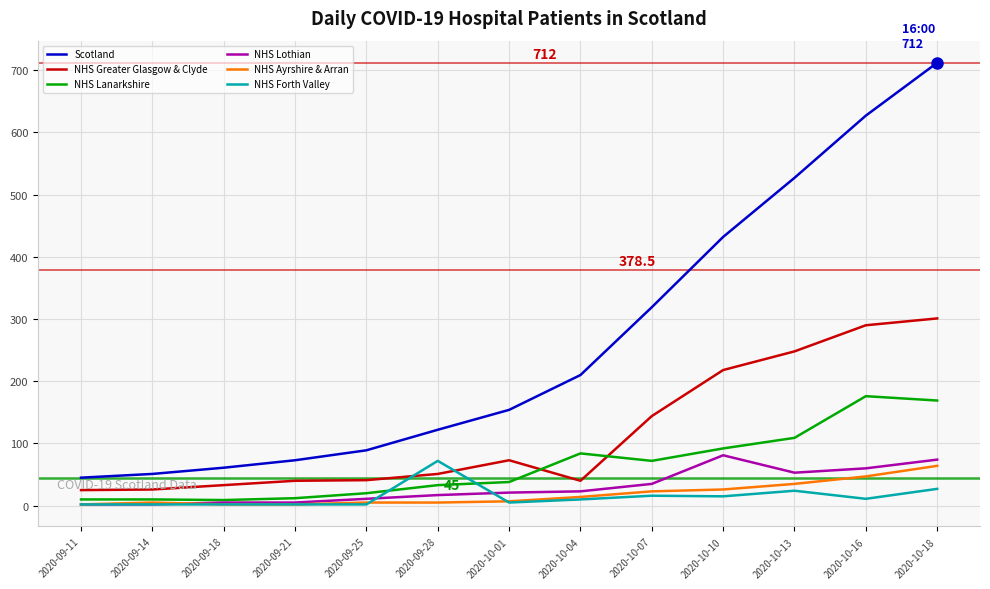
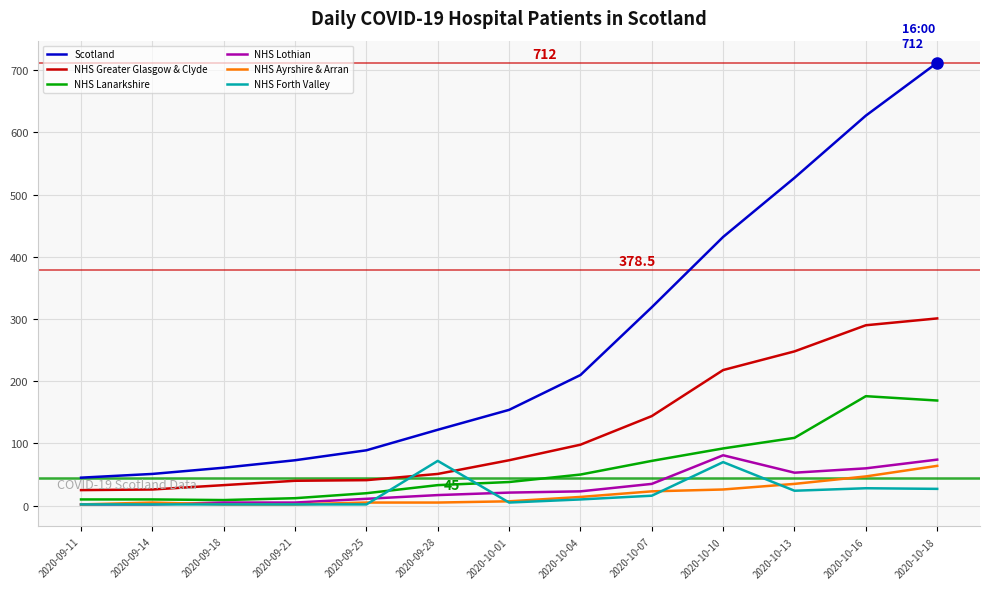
NHS Greater Glasgow & Clyde, 2020-10-04: 40 -> 100
NHS Lanarkshire, 2020-10-04: 80 -> 50
NHS Forth Valley, 2020-10-10: 20 -> 70
NHS Forth Valley, 2020-10-16: 10 -> 30
